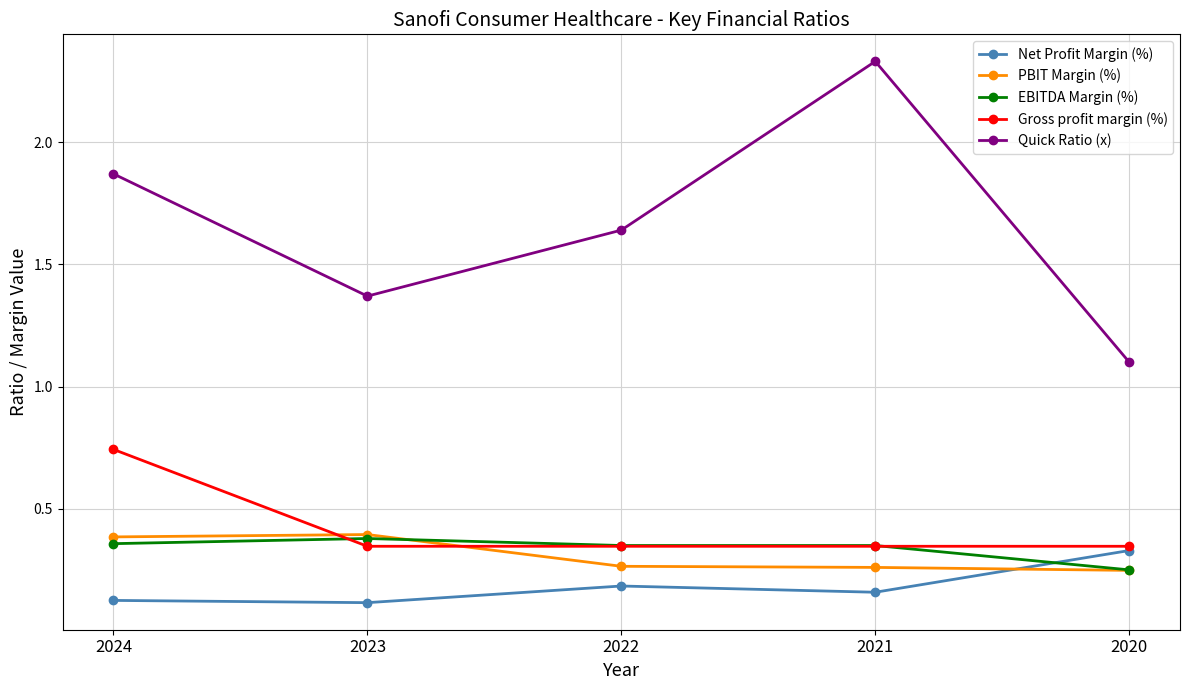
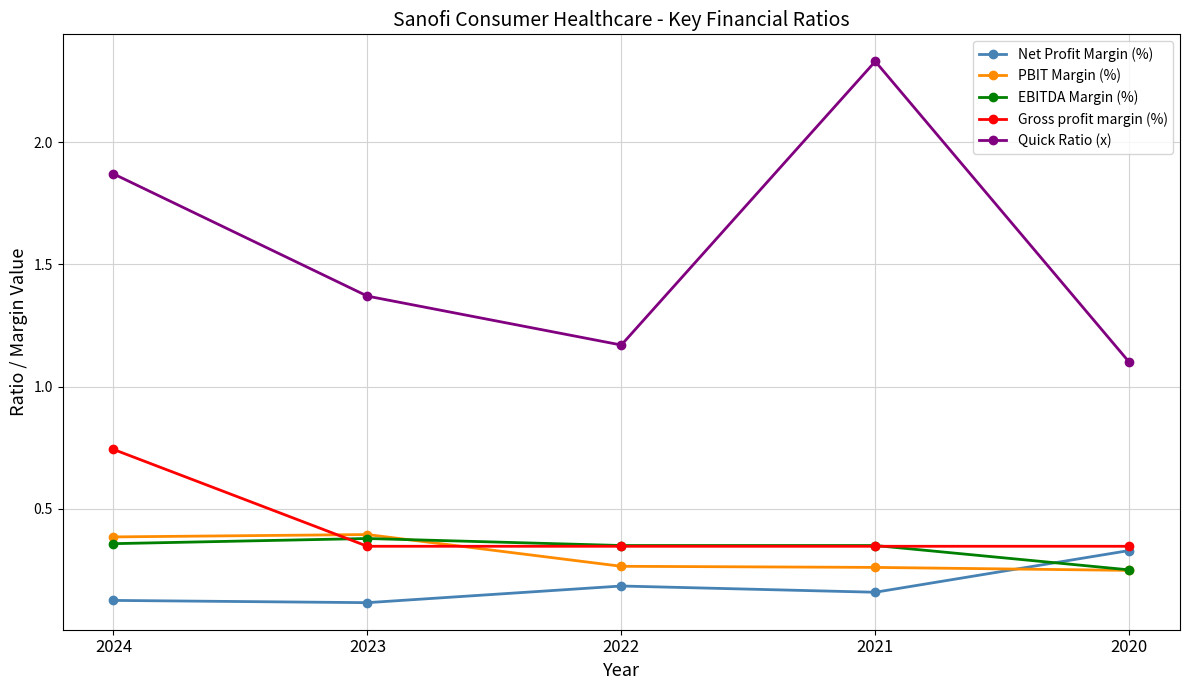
Quick Ratio (x), 2022: 1.64 -> 1.17
